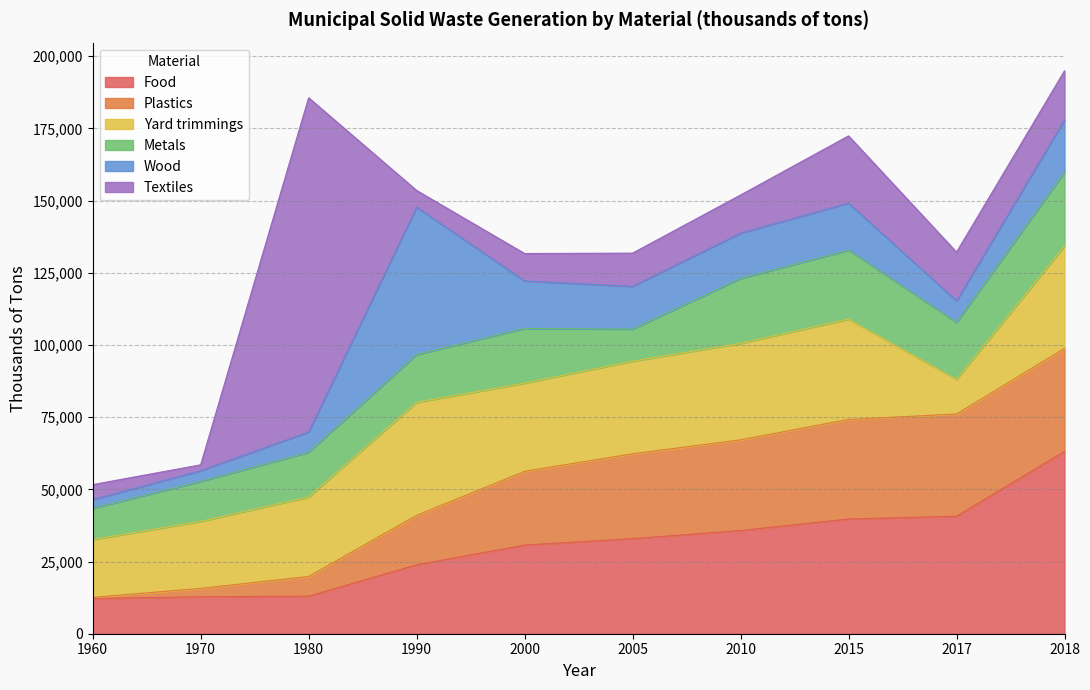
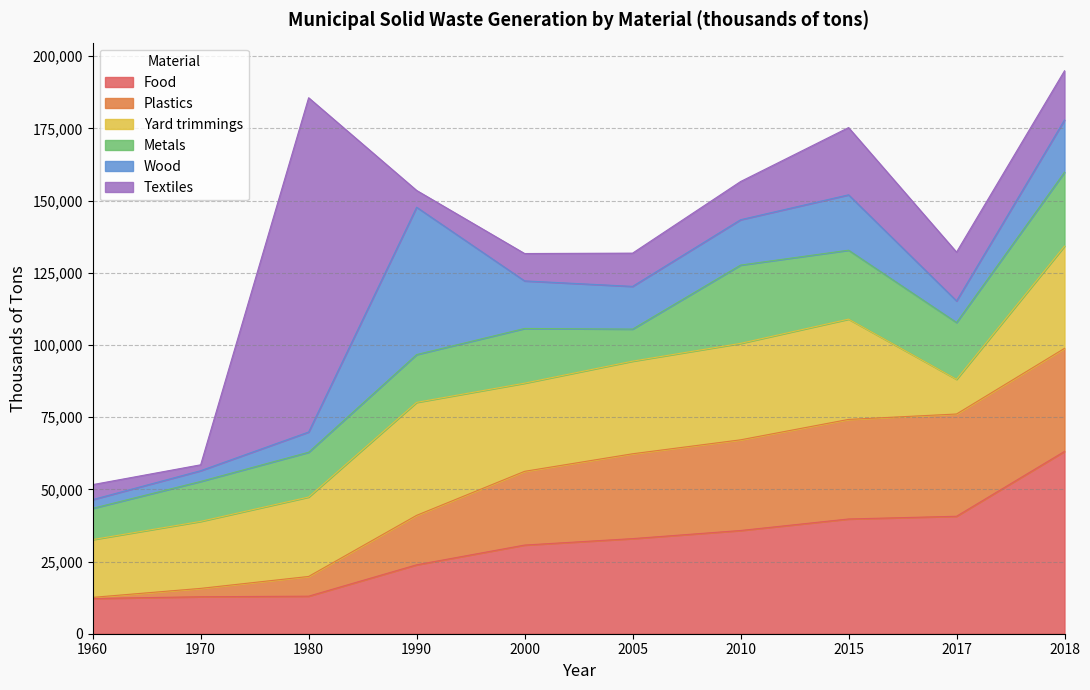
Metals, 2010: 22,000 -> 27,000
Wood, 2015: 16,000 -> 19,000
